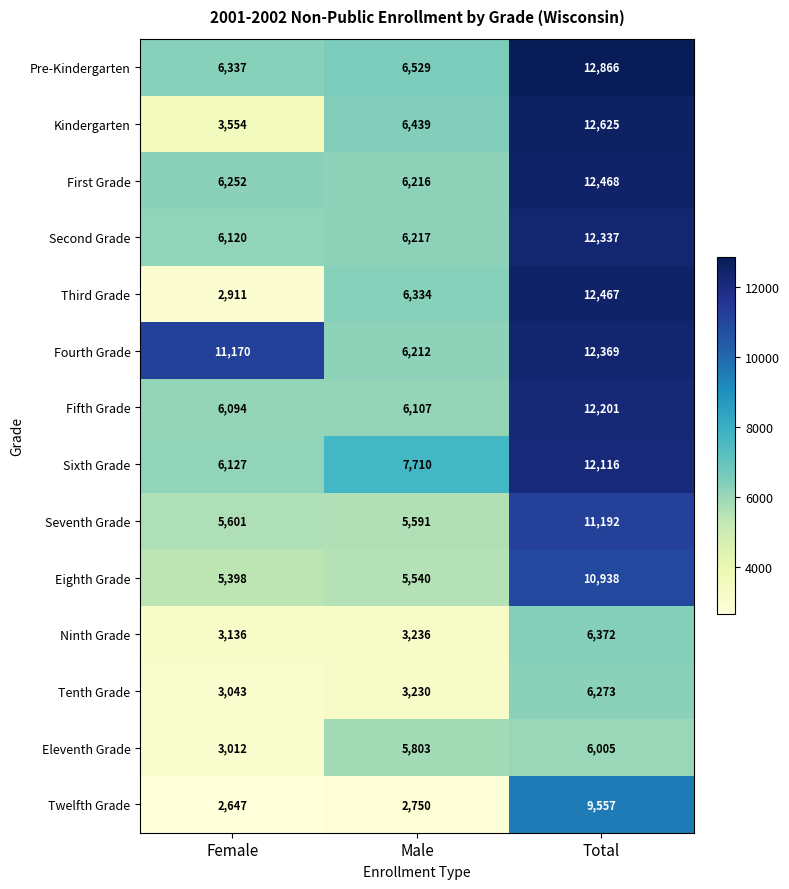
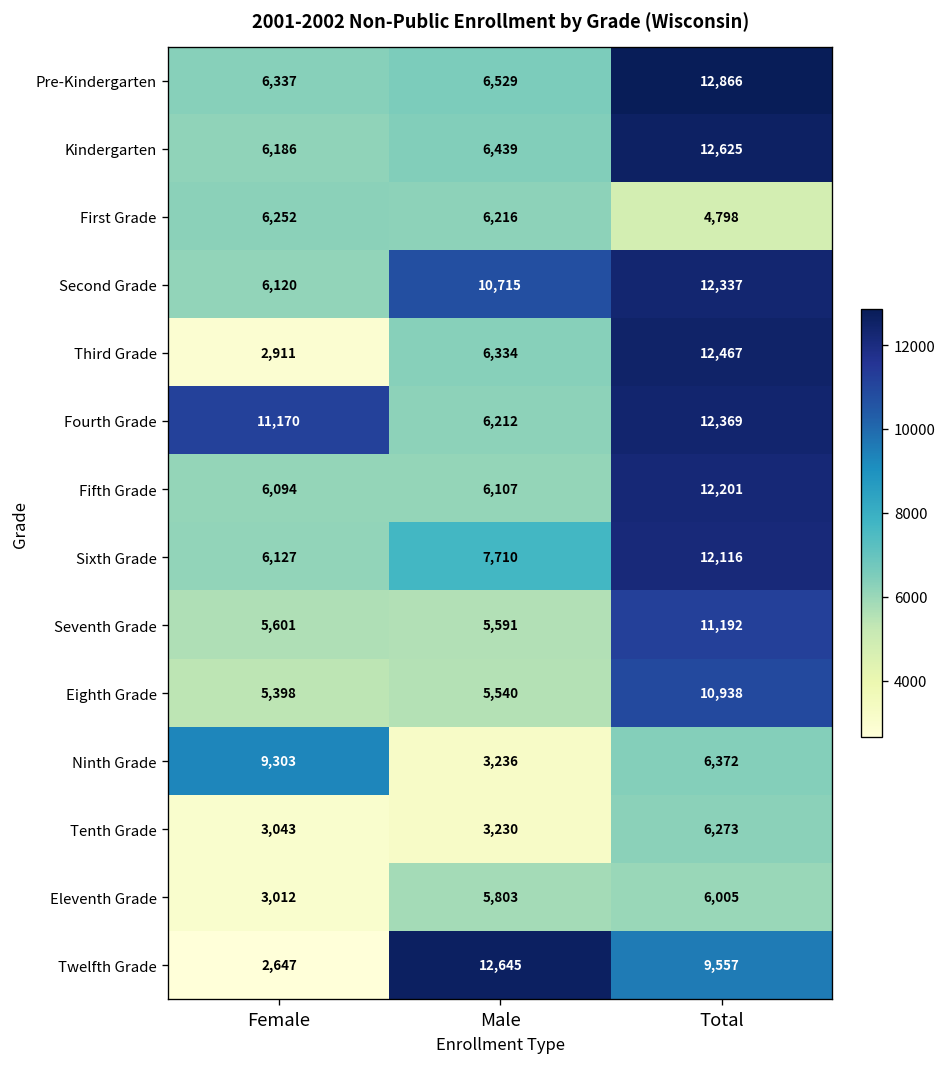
Kindergarten, Female: 3,554 -> 6,186
First Grade, Total: 12,468 -> 4,798
Second Grade, Male: 6,217 -> 10,715
Ninth Grade, Female: 3,136 -> 9,303
Twelfth Grade, Male: 2,750 -> 12,645
